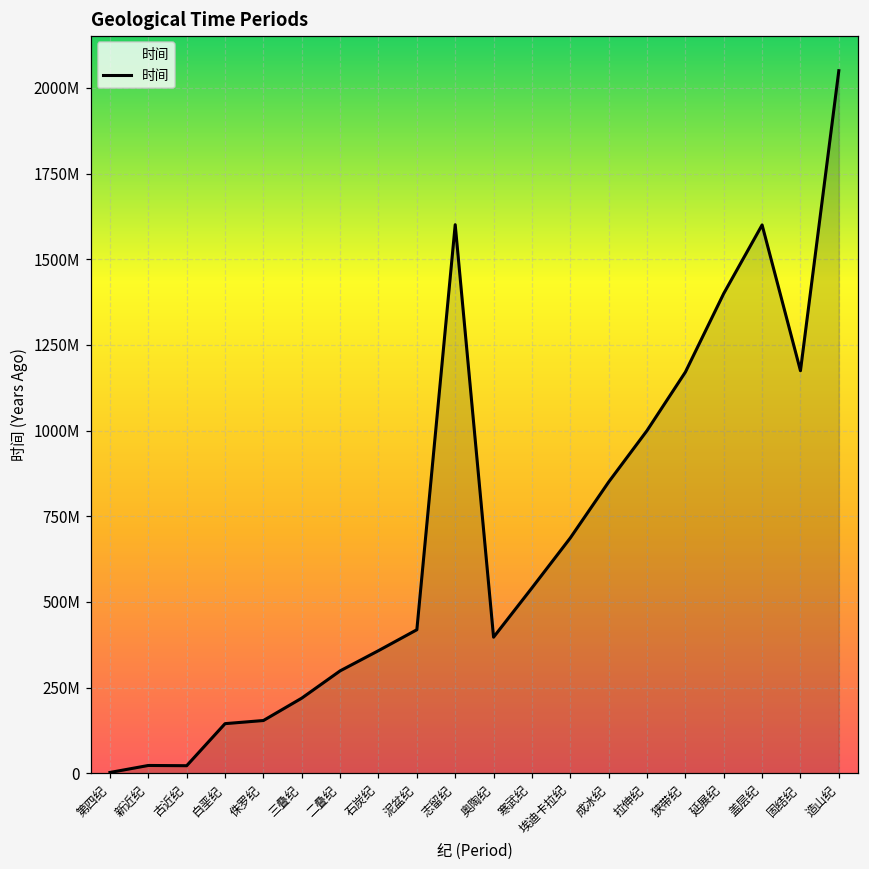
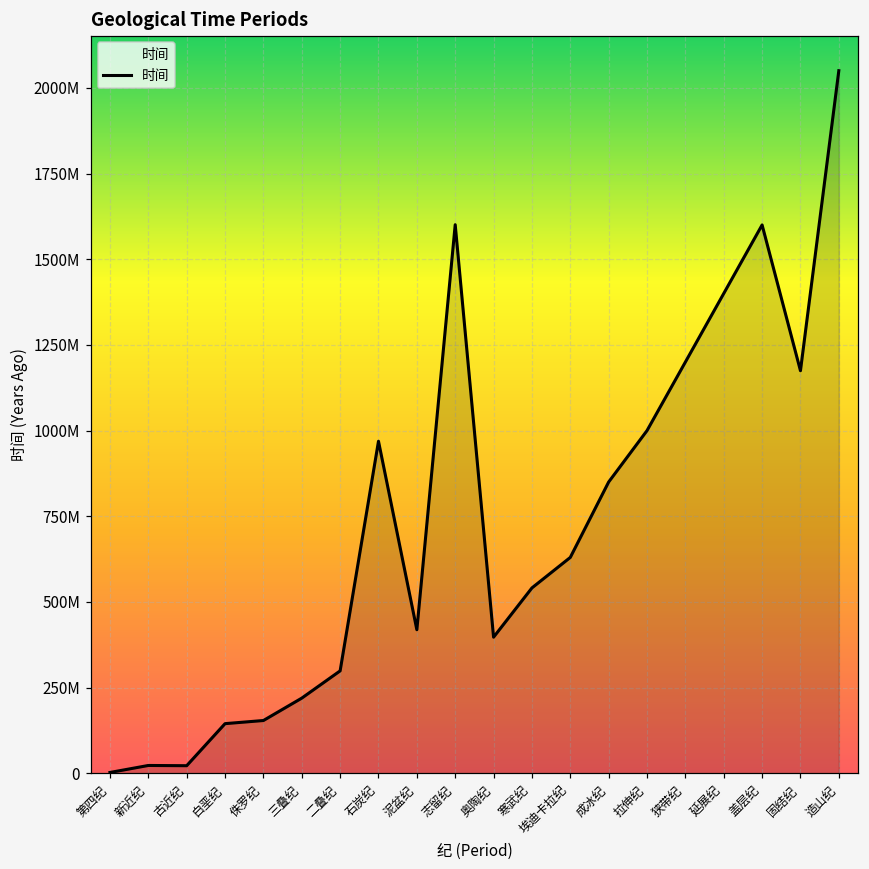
石炭纪: 360000000 -> 970000000
埃迪卡拉纪: 690000000 -> 630000000
狭带纪: 1170000000 -> 1200000000
